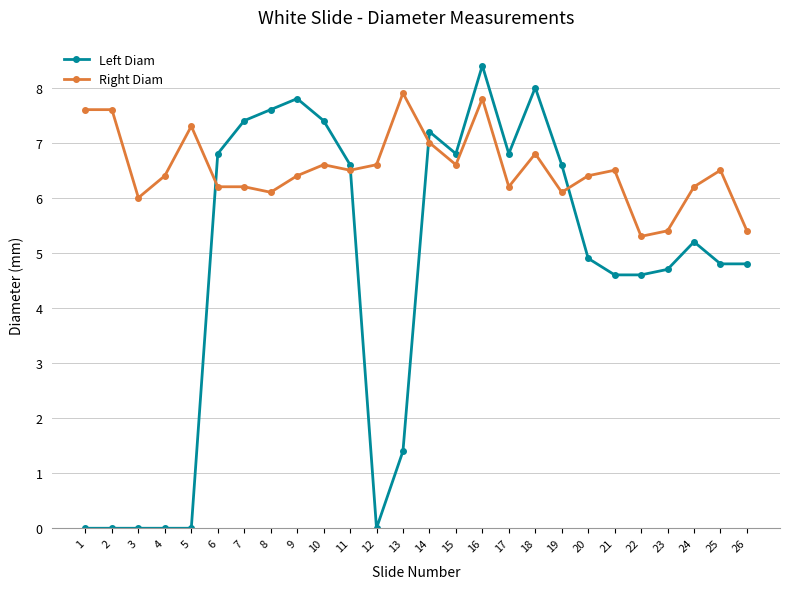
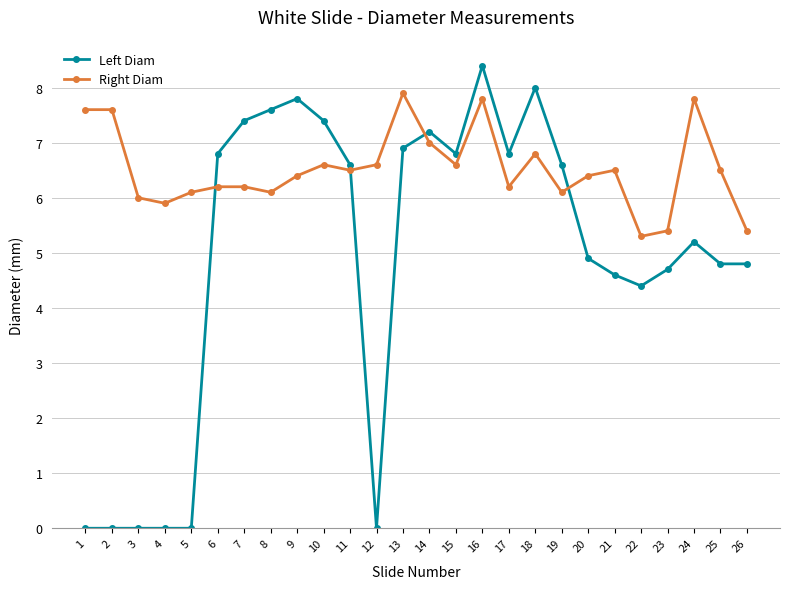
Right Diam, 4: 6.4 -> 5.9
Right Diam, 5: 7.3 -> 6.1
Left Diam, 13: 1.4 -> 6.9
Left Diam, 22: 4.6 -> 4.4
Right Diam, 24: 6.2 -> 7.8
